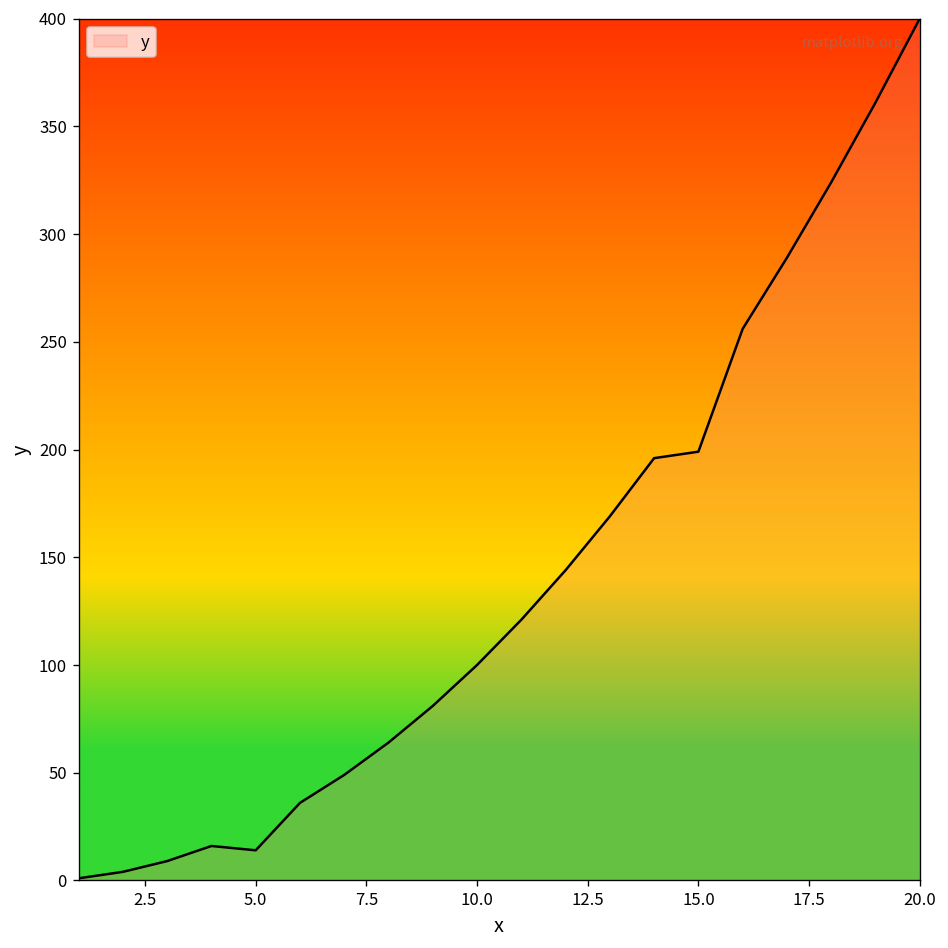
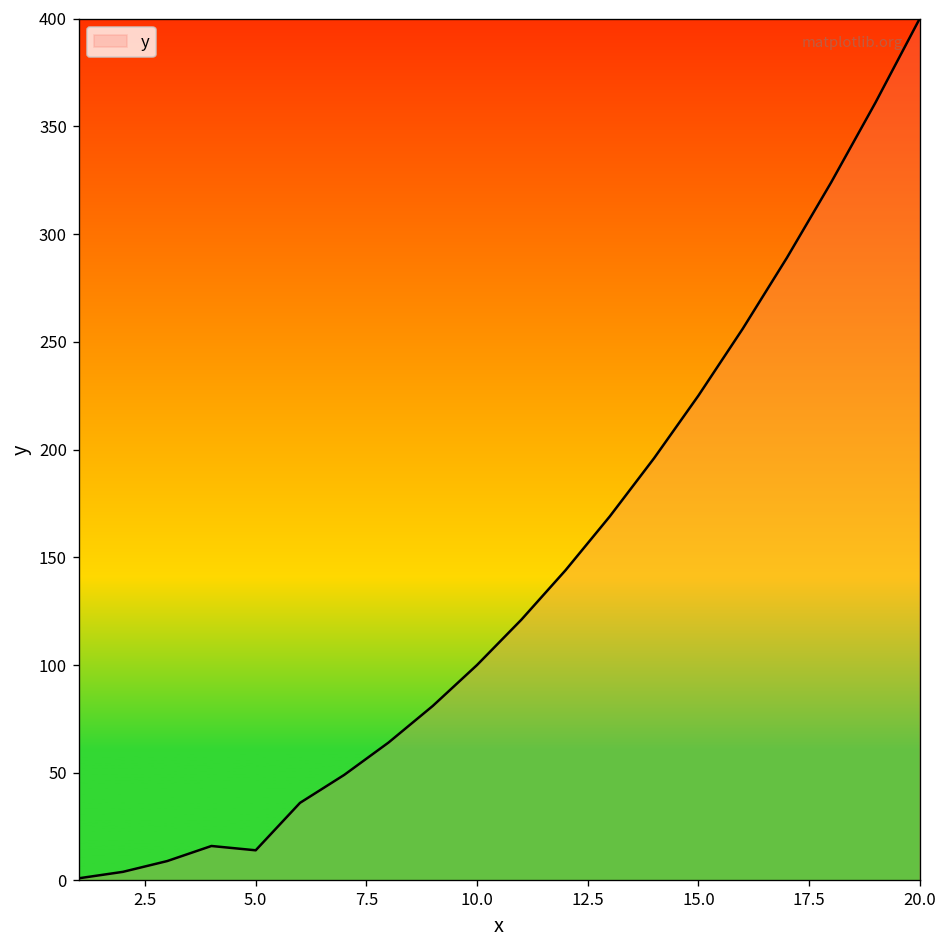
15.0: 199 -> 225
